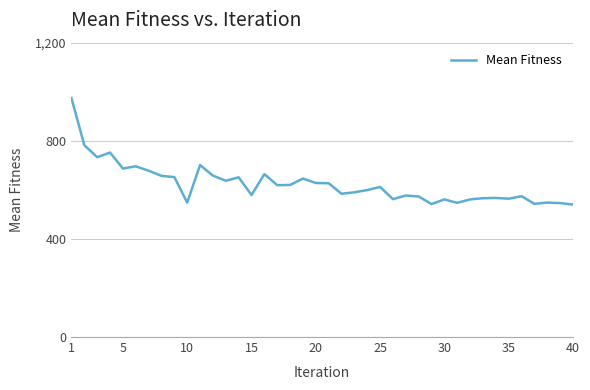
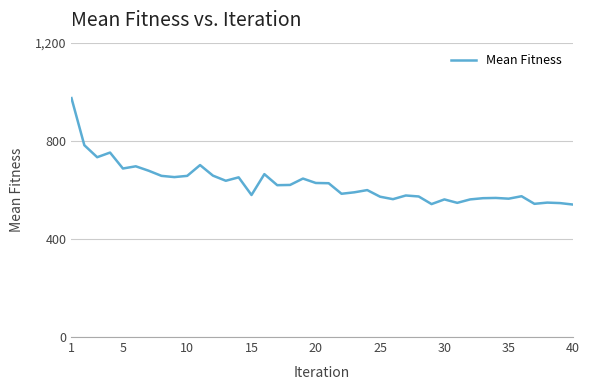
10: 550 -> 660
25: 610 -> 570
